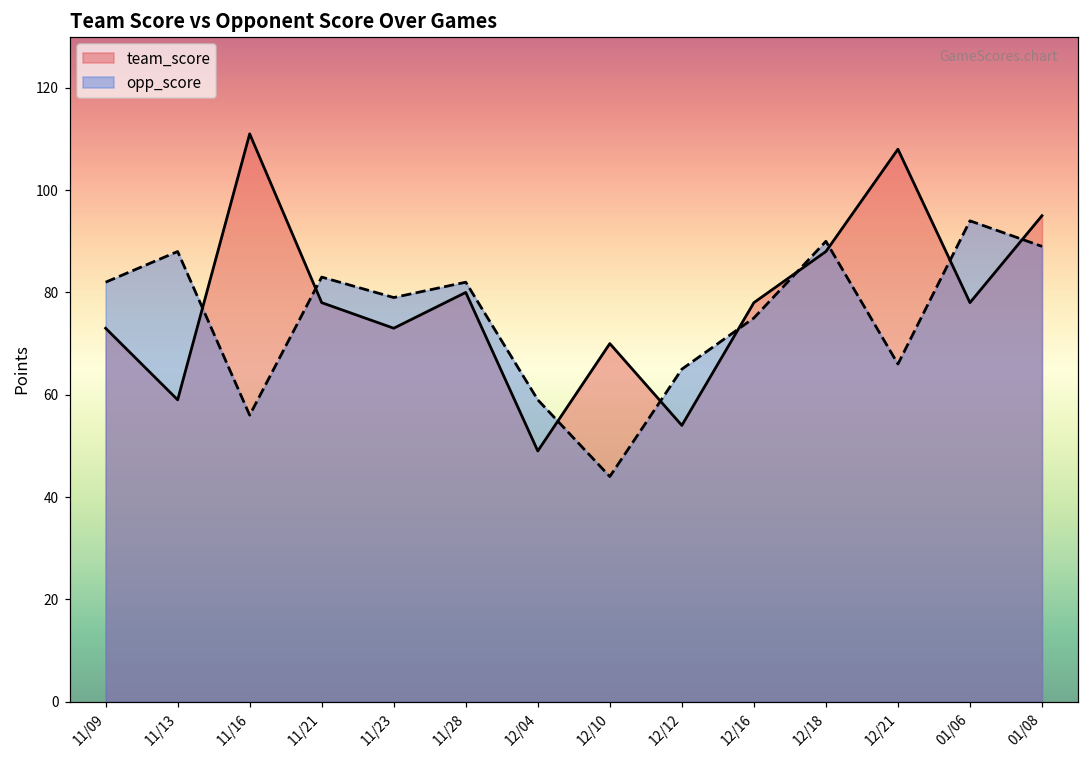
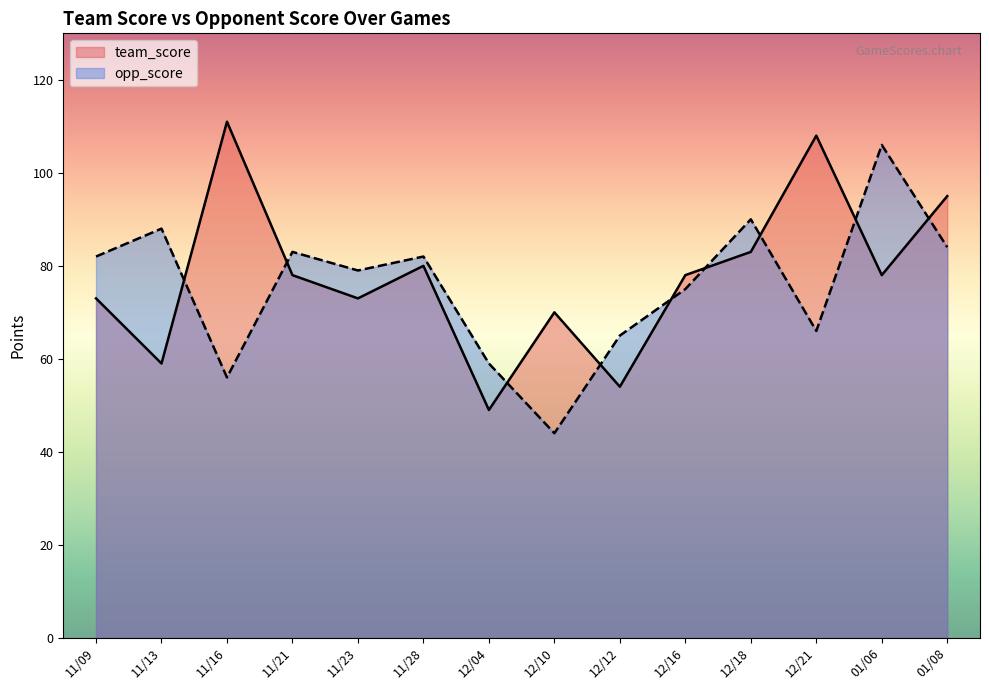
team_score, 12/18: 88 -> 83
opp_score, 01/06: 94 -> 106
opp_score, 01/08: 89 -> 84
